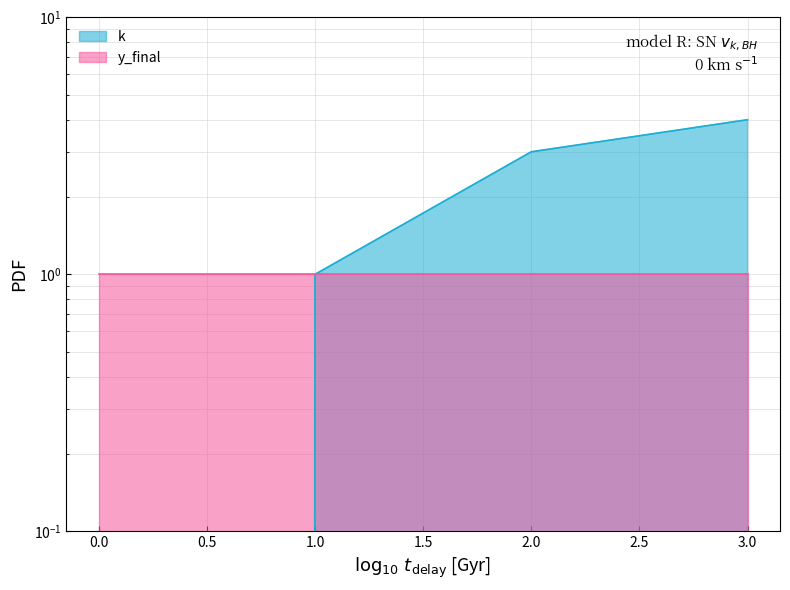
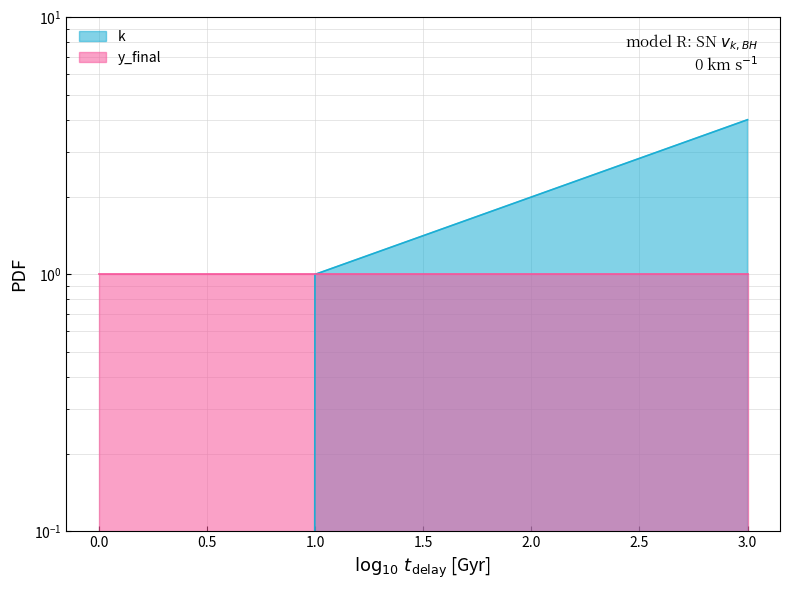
k, 2.0: 3 -> 2
